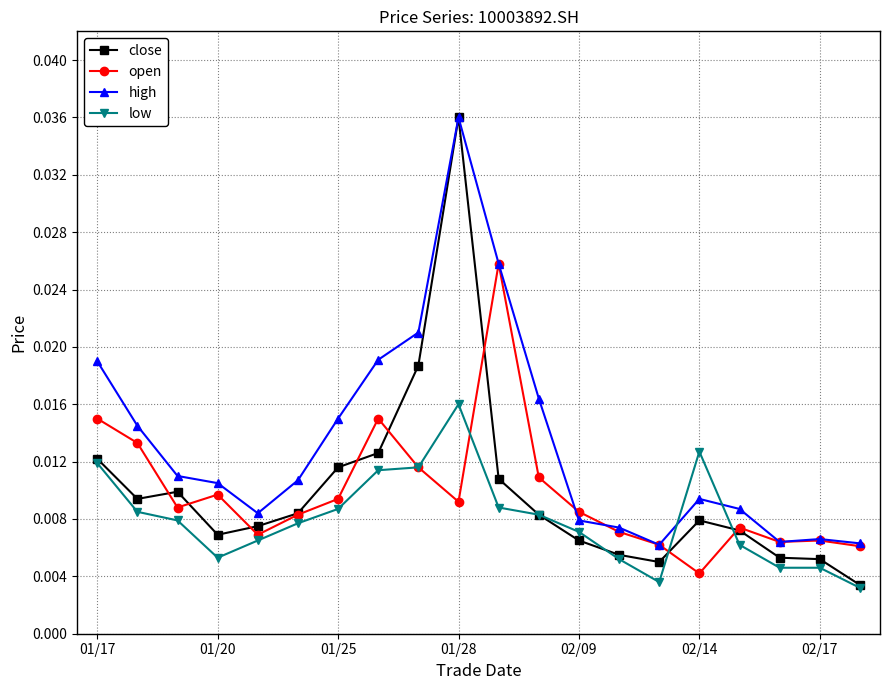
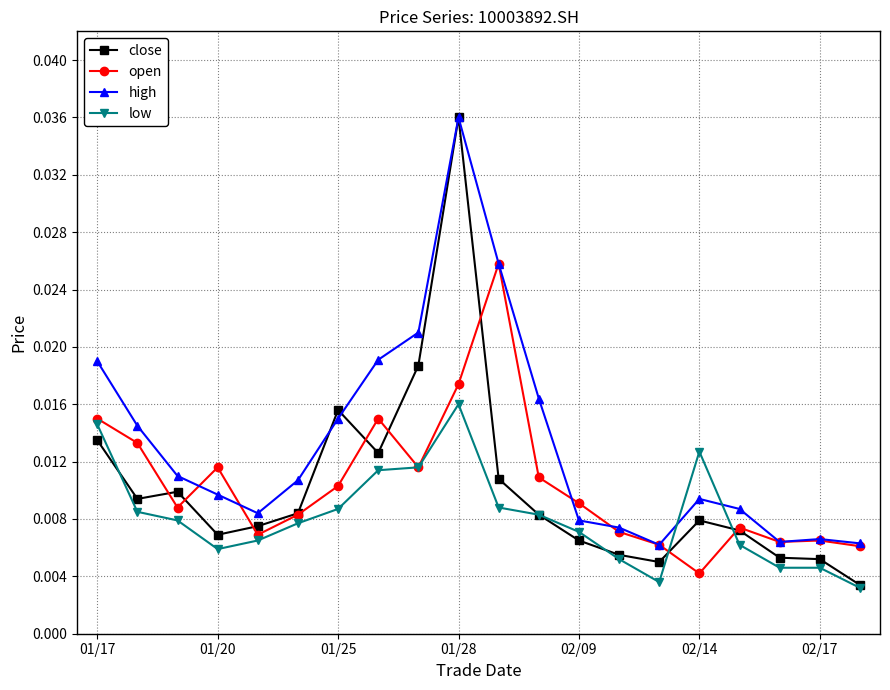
close, 01/17: 0.0122 -> 0.0135
low, 01/17: 0.0119 -> 0.0146
open, 01/20: 0.0097 -> 0.0116
high, 01/20: 0.0105 -> 0.0097
low, 01/20: 0.0053 -> 0.0059
close, 01/25: 0.0116 -> 0.0156
open, 01/25: 0.0094 -> 0.0103
open, 01/28: 0.0092 -> 0.0174
open, 02/09: 0.0085 -> 0.0091
